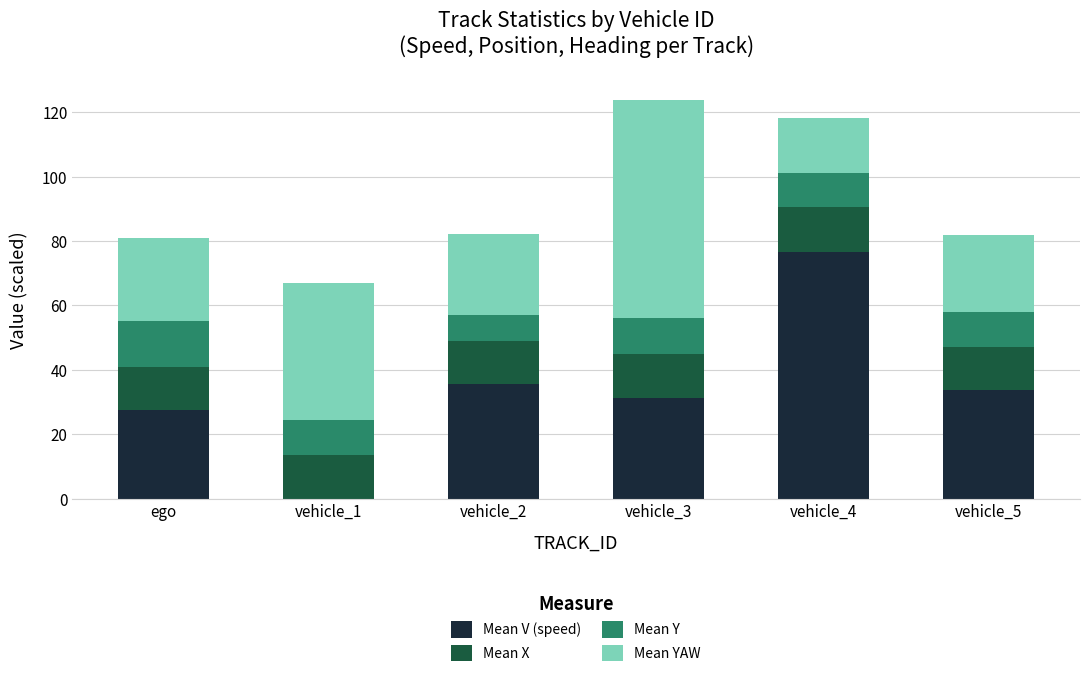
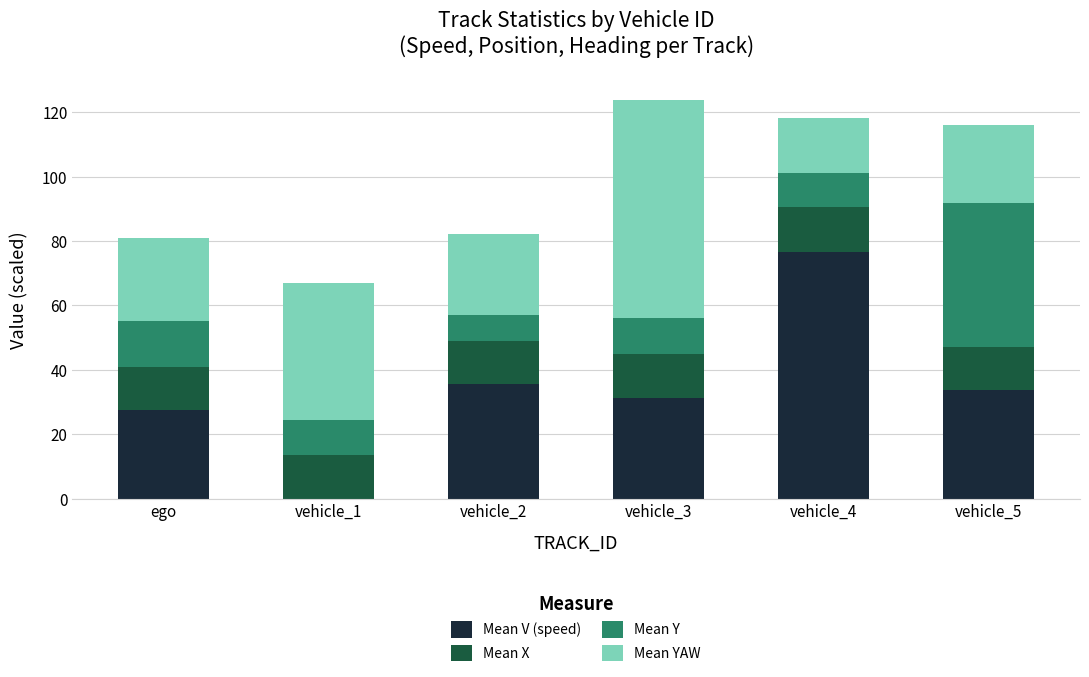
Mean Y, vehicle_5: 11 -> 45
